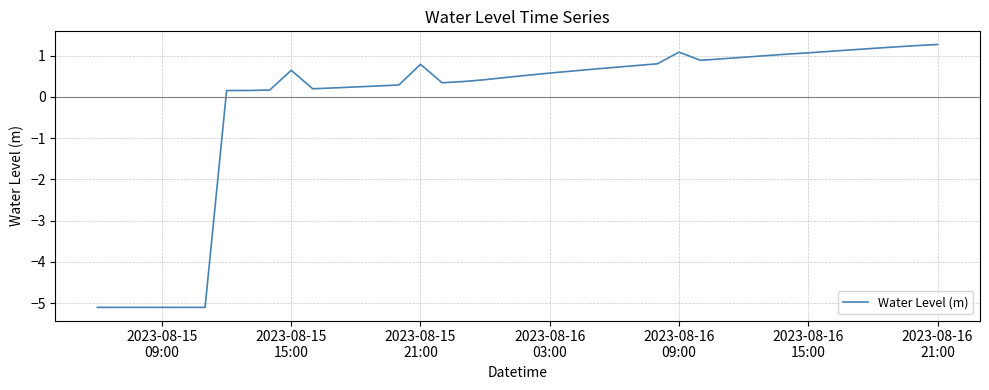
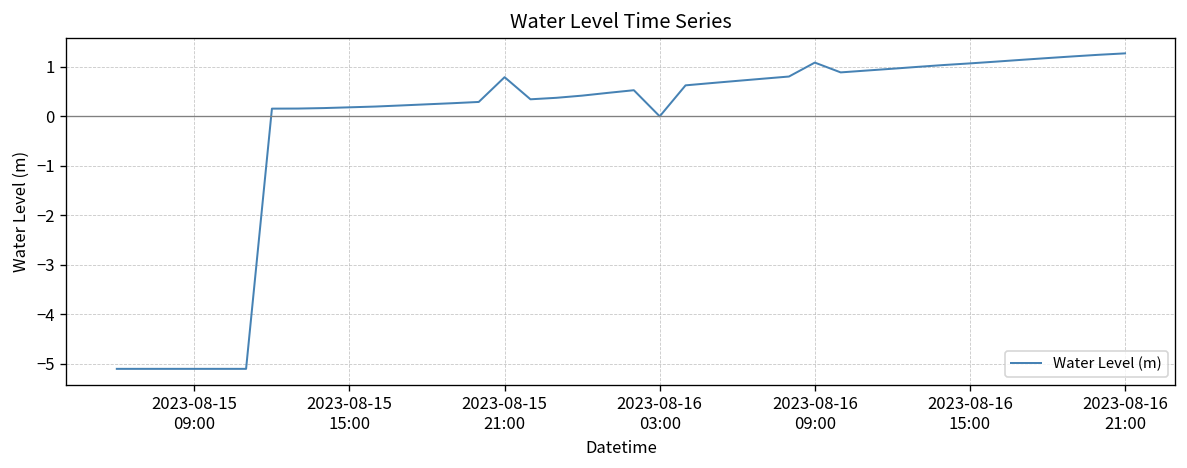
2023-08-15 15:00: 0.6 -> 0.2
2023-08-16 03:00: 0.6 -> 0.0
